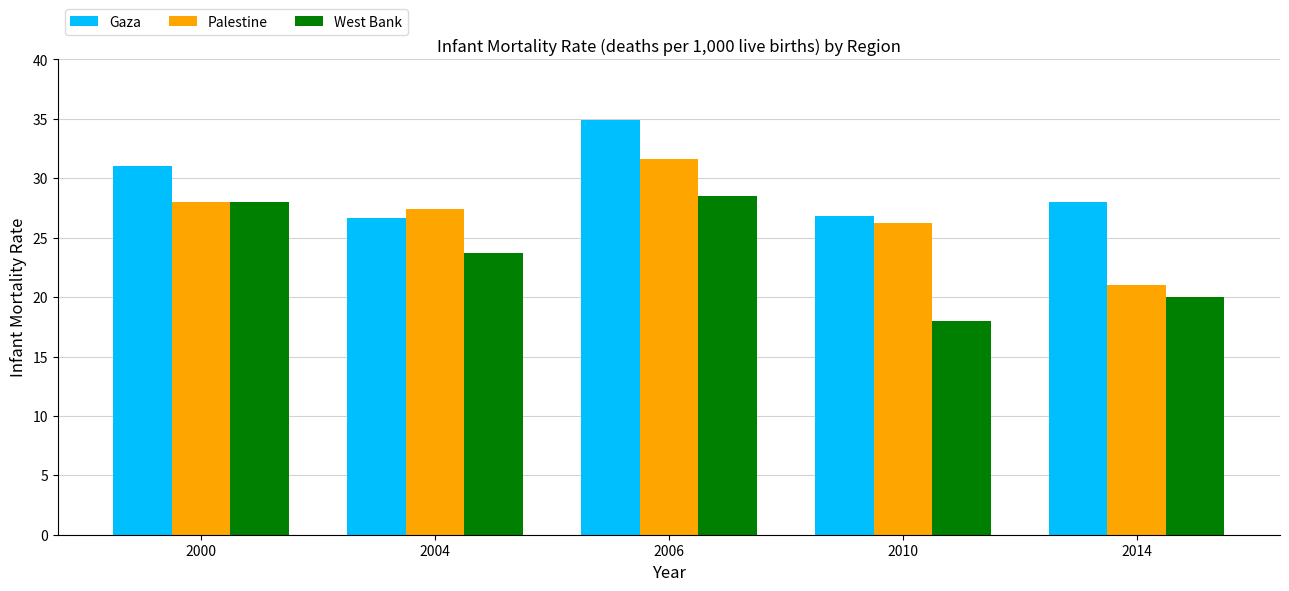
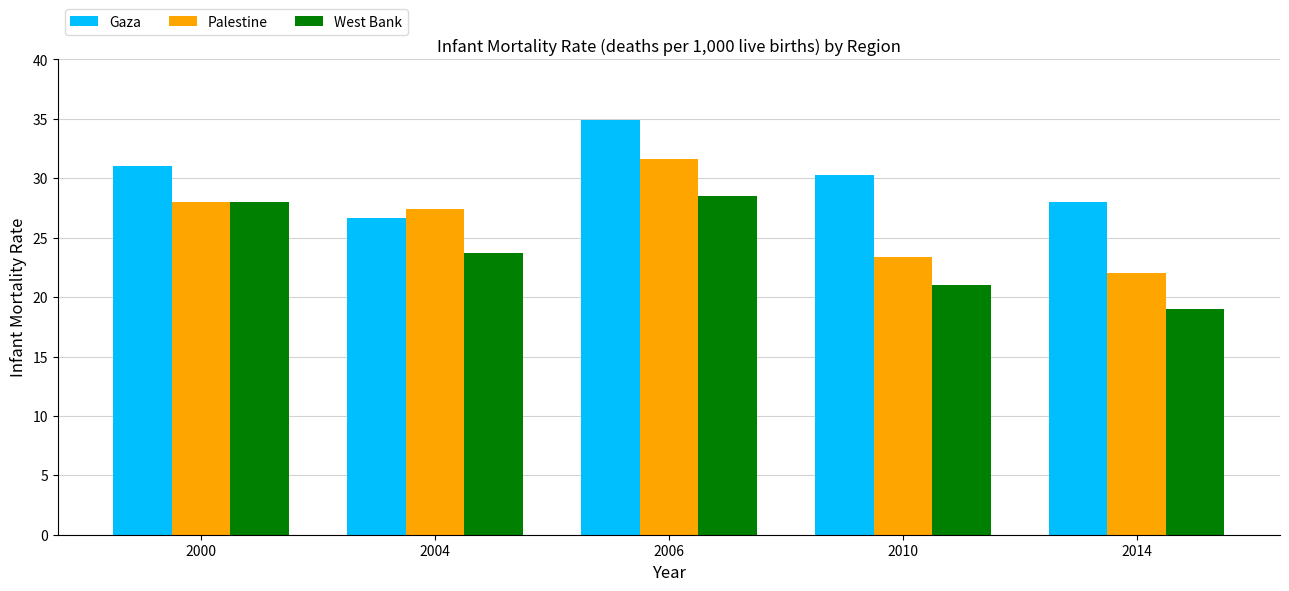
Gaza, 2010: 26.8 -> 30.3
Palestine, 2010: 26.2 -> 23.4
West Bank, 2010: 18 -> 21
Palestine, 2014: 21 -> 22
West Bank, 2014: 20 -> 19
